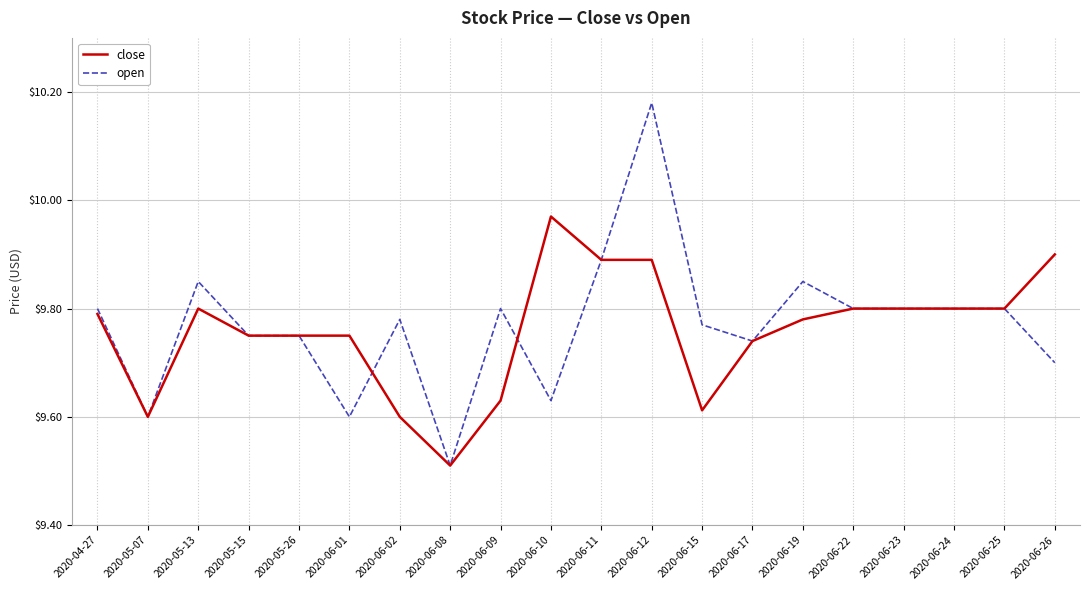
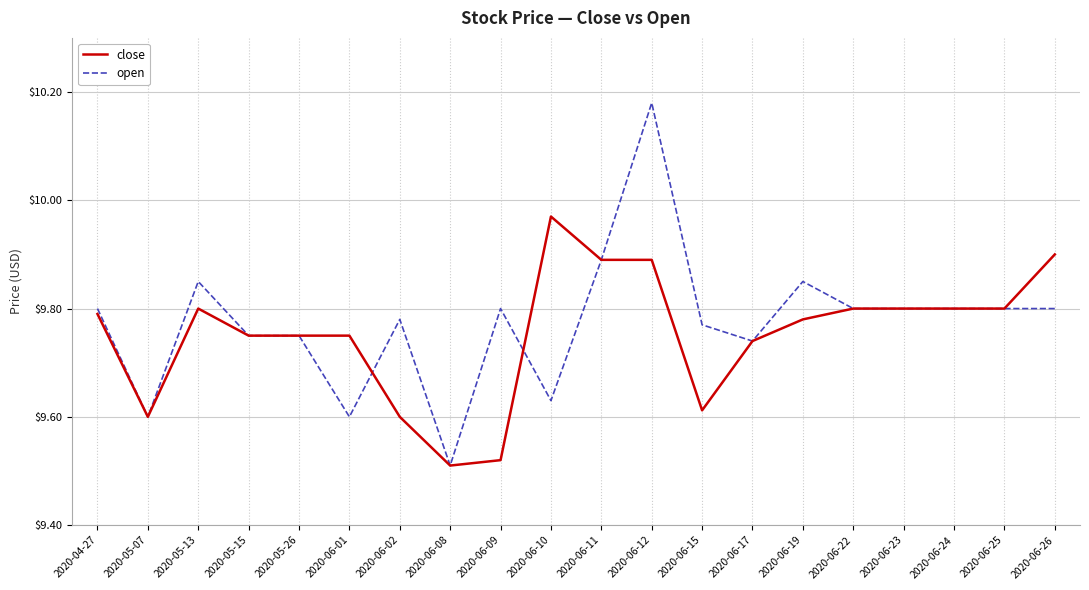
close, 2020-06-09: $9.63 -> $9.52
open, 2020-06-26: $9.7 -> $9.8
